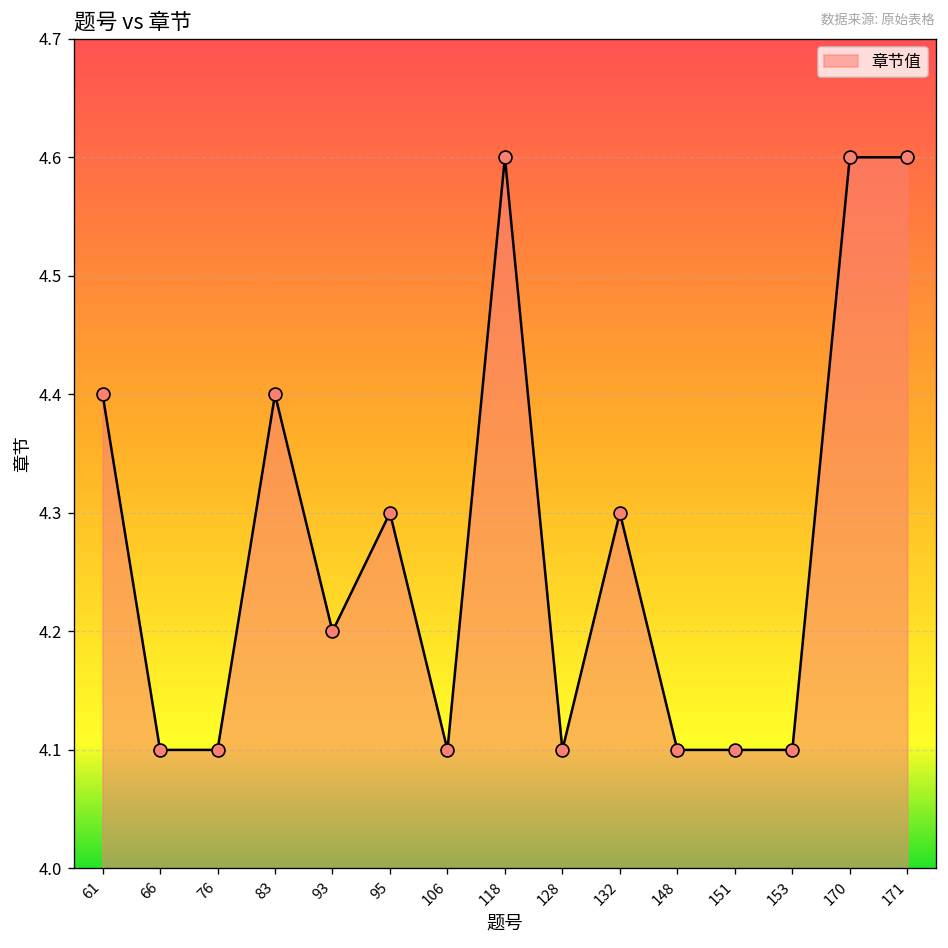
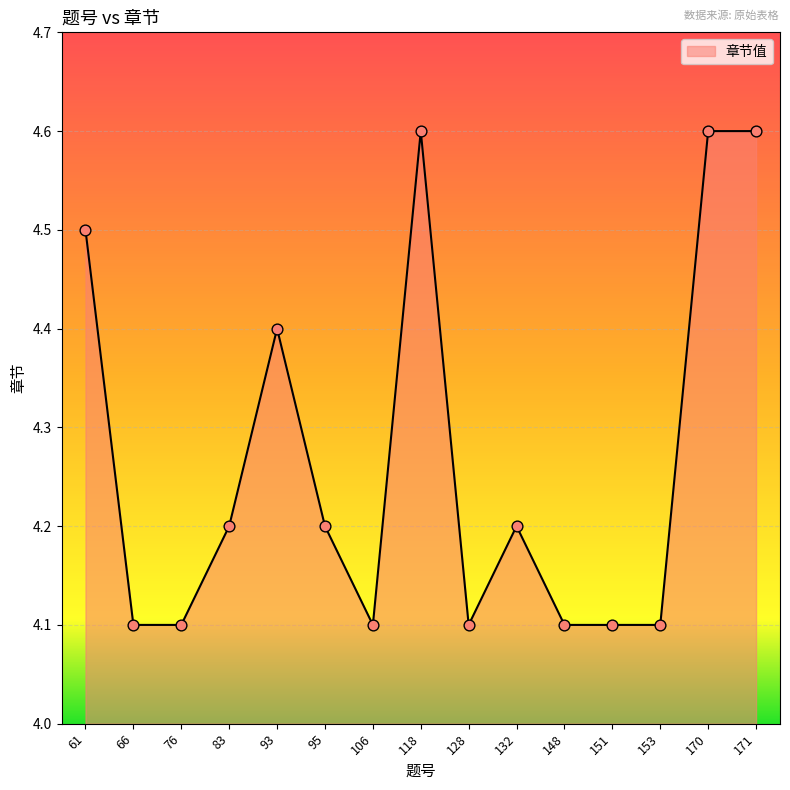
61: 4.4 -> 4.5
83: 4.4 -> 4.2
93: 4.2 -> 4.4
95: 4.3 -> 4.2
132: 4.3 -> 4.2
